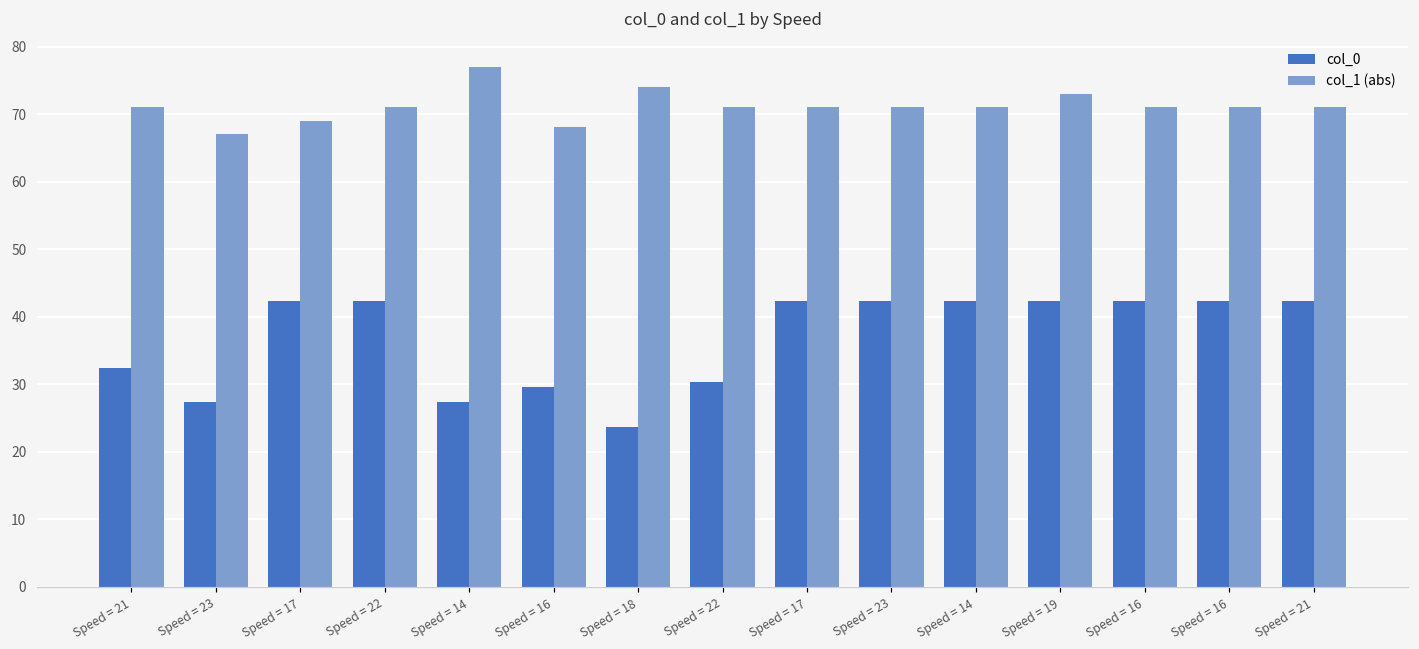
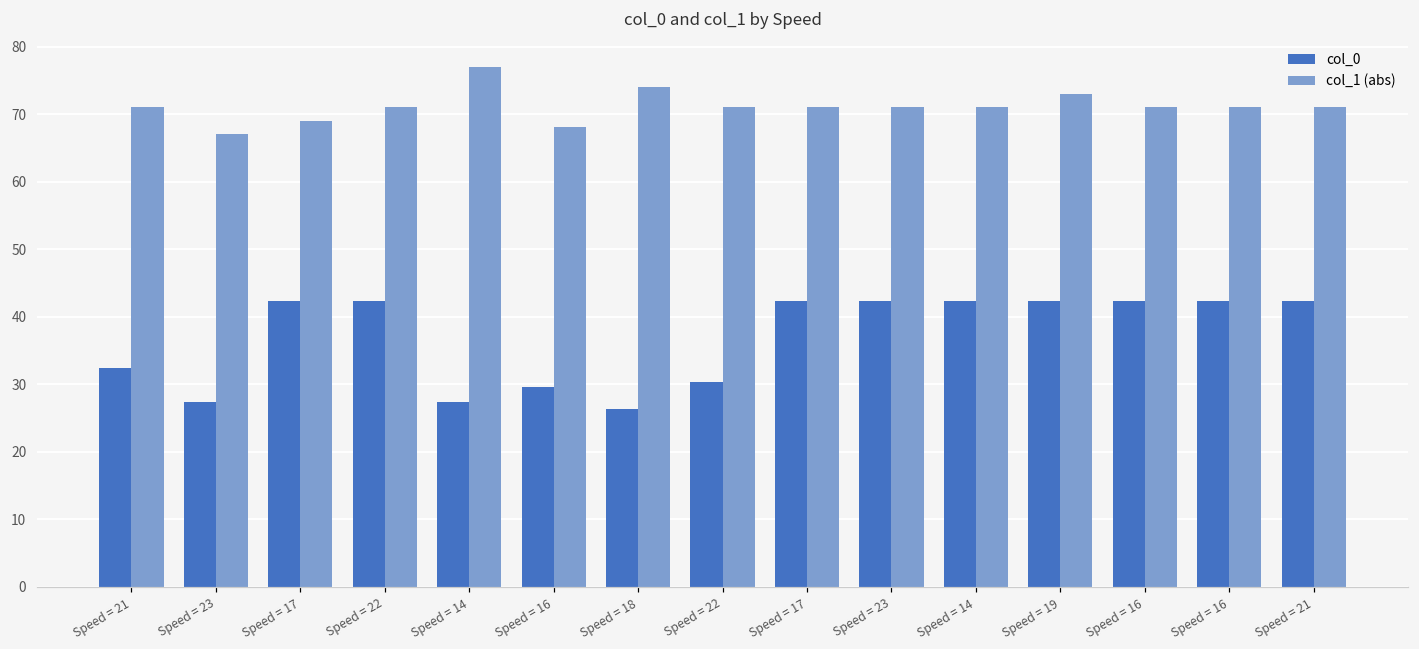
col_0, Speed = 18: 24 -> 26
